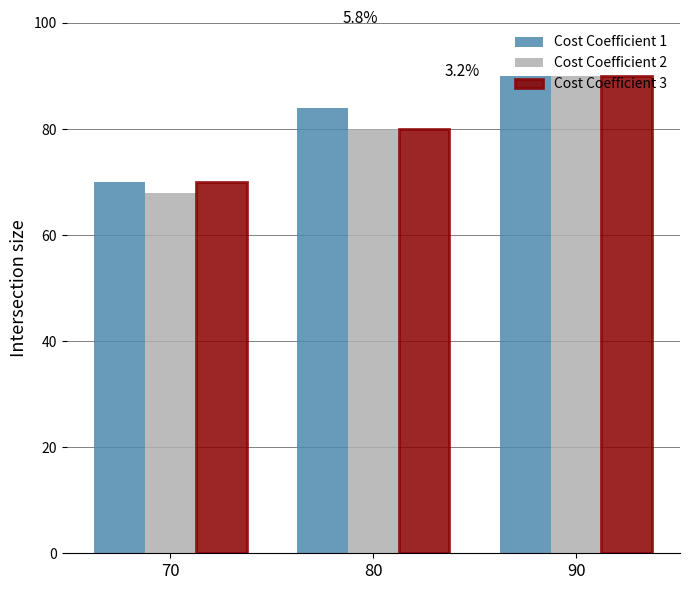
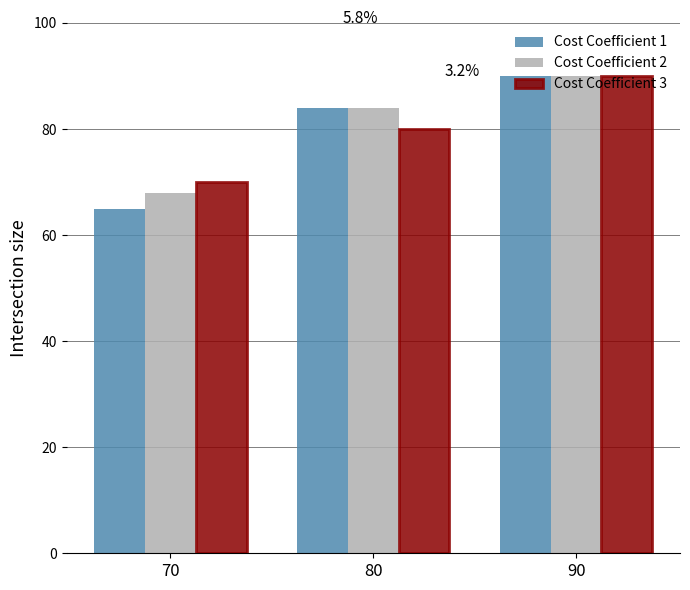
Cost Coefficient 1, 70: 70 -> 65
Cost Coefficient 2, 80: 80 -> 84
